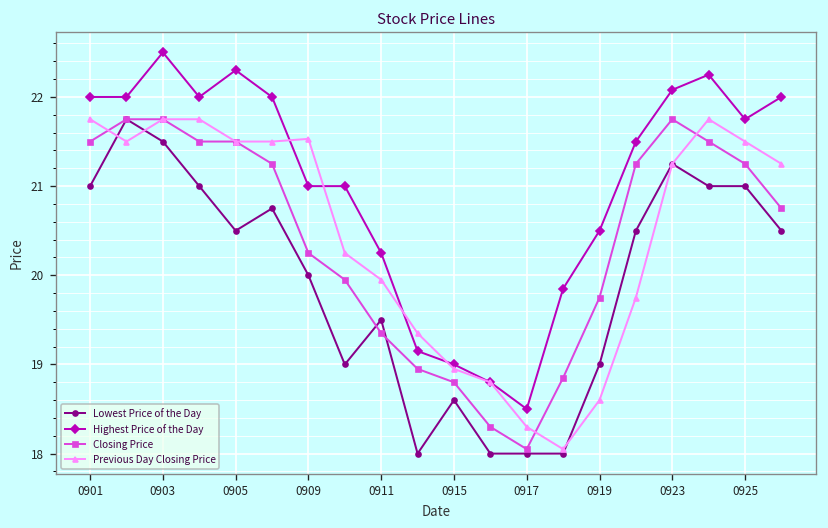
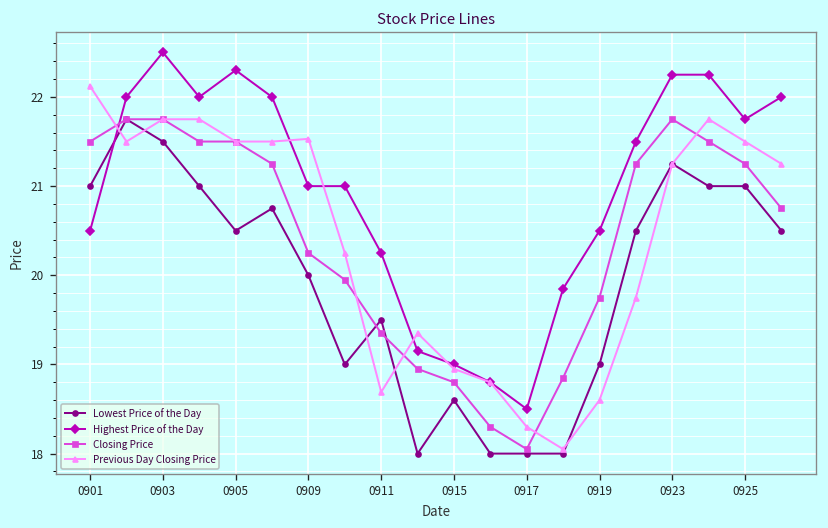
Highest Price of the Day, 0901: 22.0 -> 20.5
Previous Day Closing Price, 0901: 21.8 -> 22.1
Previous Day Closing Price, 0911: 20.0 -> 18.7
Highest Price of the Day, 0923: 22.1 -> 22.3
